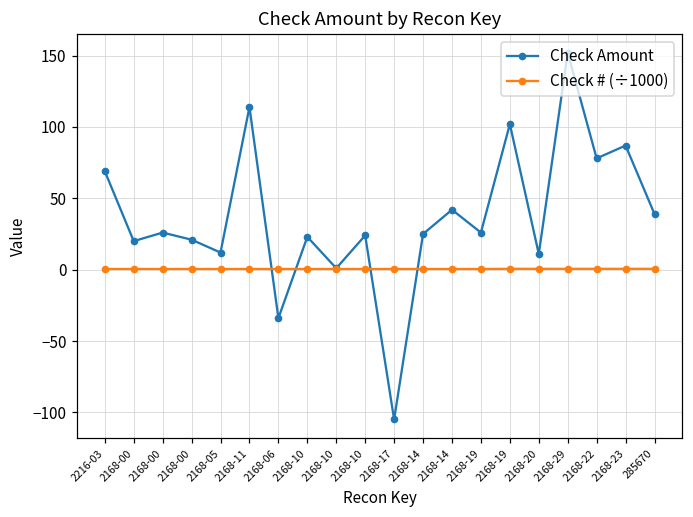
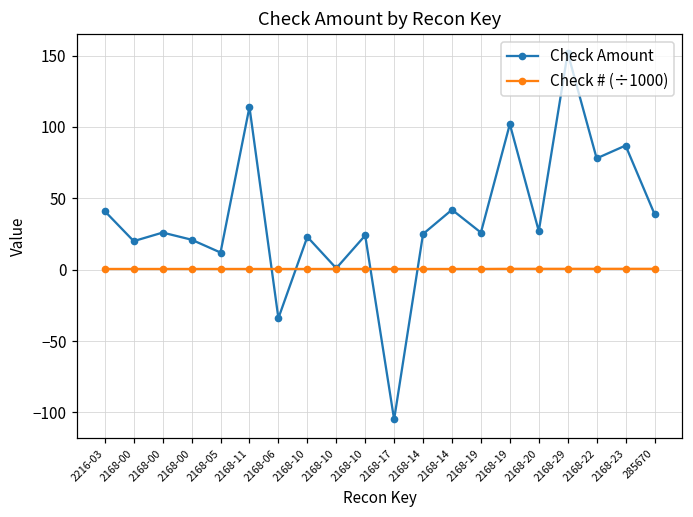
Check Amount, 2216-03: 69 -> 41
Check Amount, 2168-20: 11 -> 27
